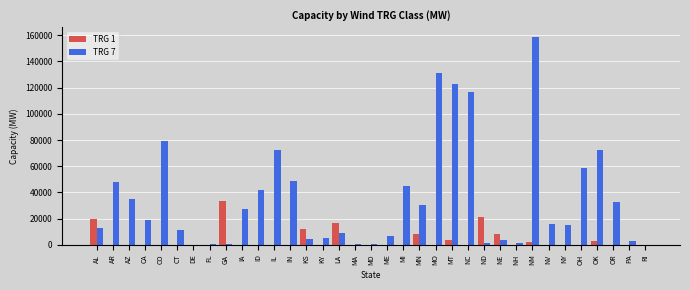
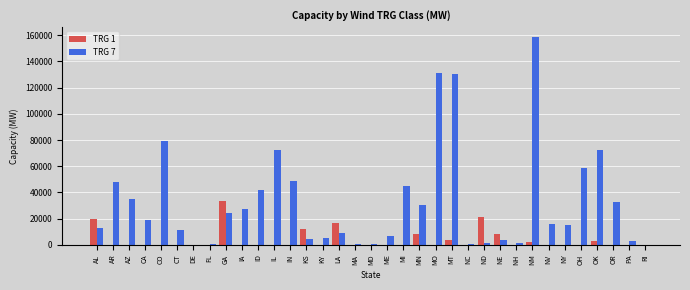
TRG 7, GA: 0 -> 24000
TRG 7, MT: 123000 -> 130000
TRG 7, NC: 117000 -> 1000
